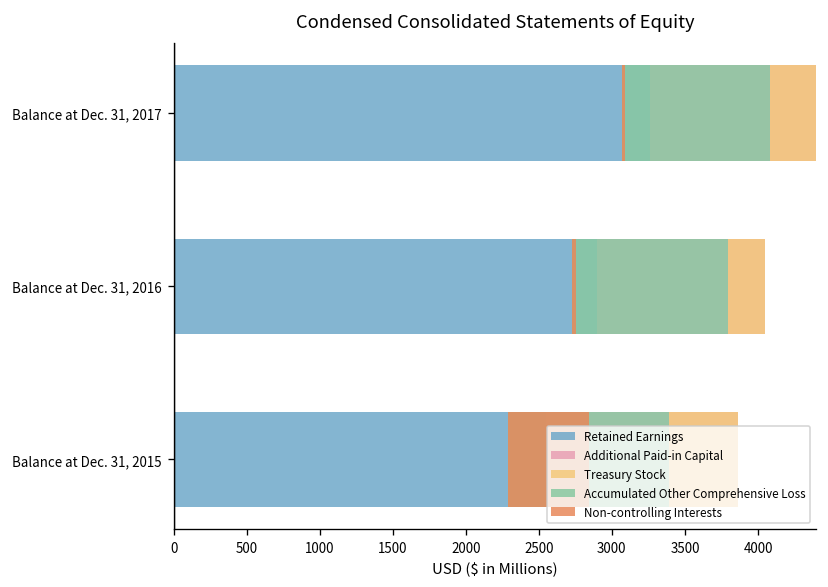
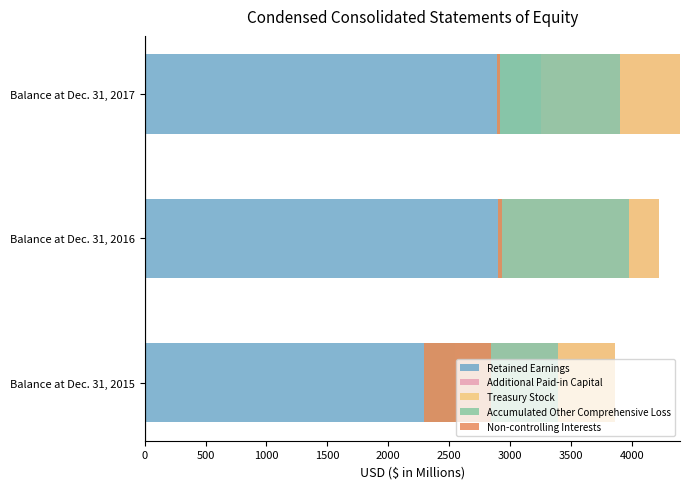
Treasury Stock, Balance at Dec. 31, 2017: -320 -> -490
Additional Paid-in Capital, Balance at Dec. 31, 2016: 1150 -> 1330
